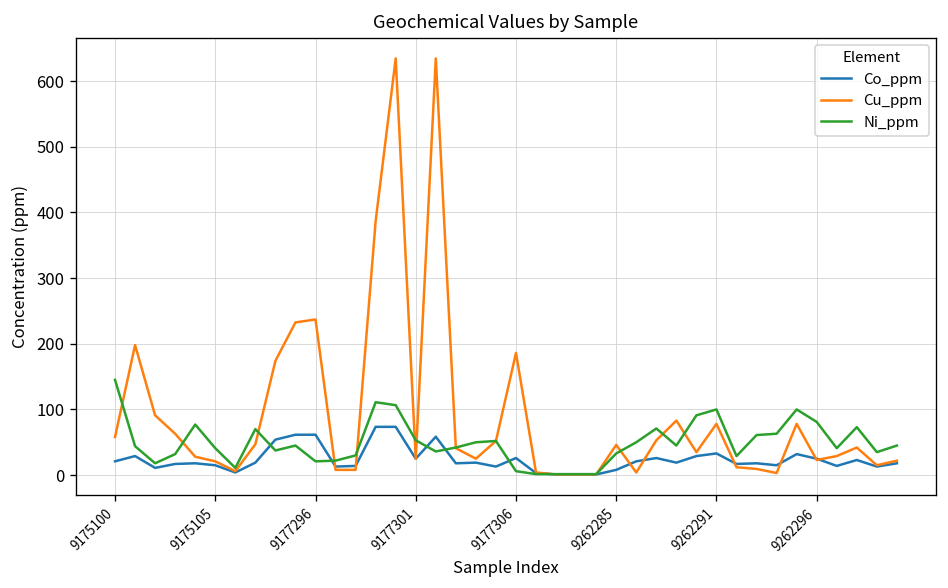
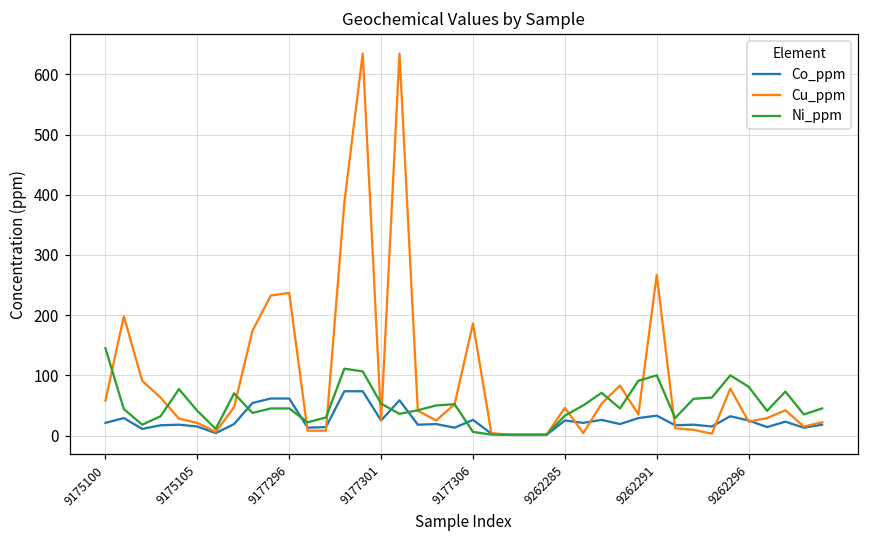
Ni_ppm, 9177296: 20 -> 50
Co_ppm, 9262285: 10 -> 30
Cu_ppm, 9262291: 80 -> 270
